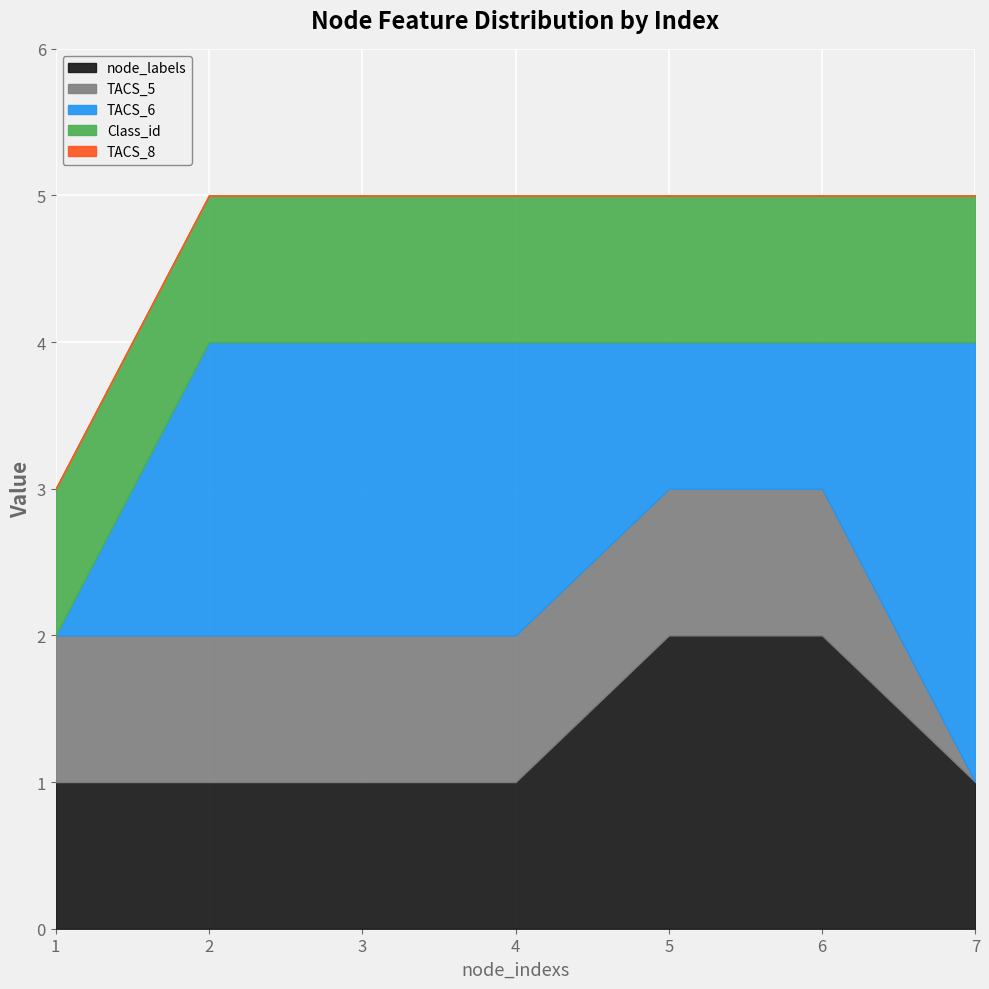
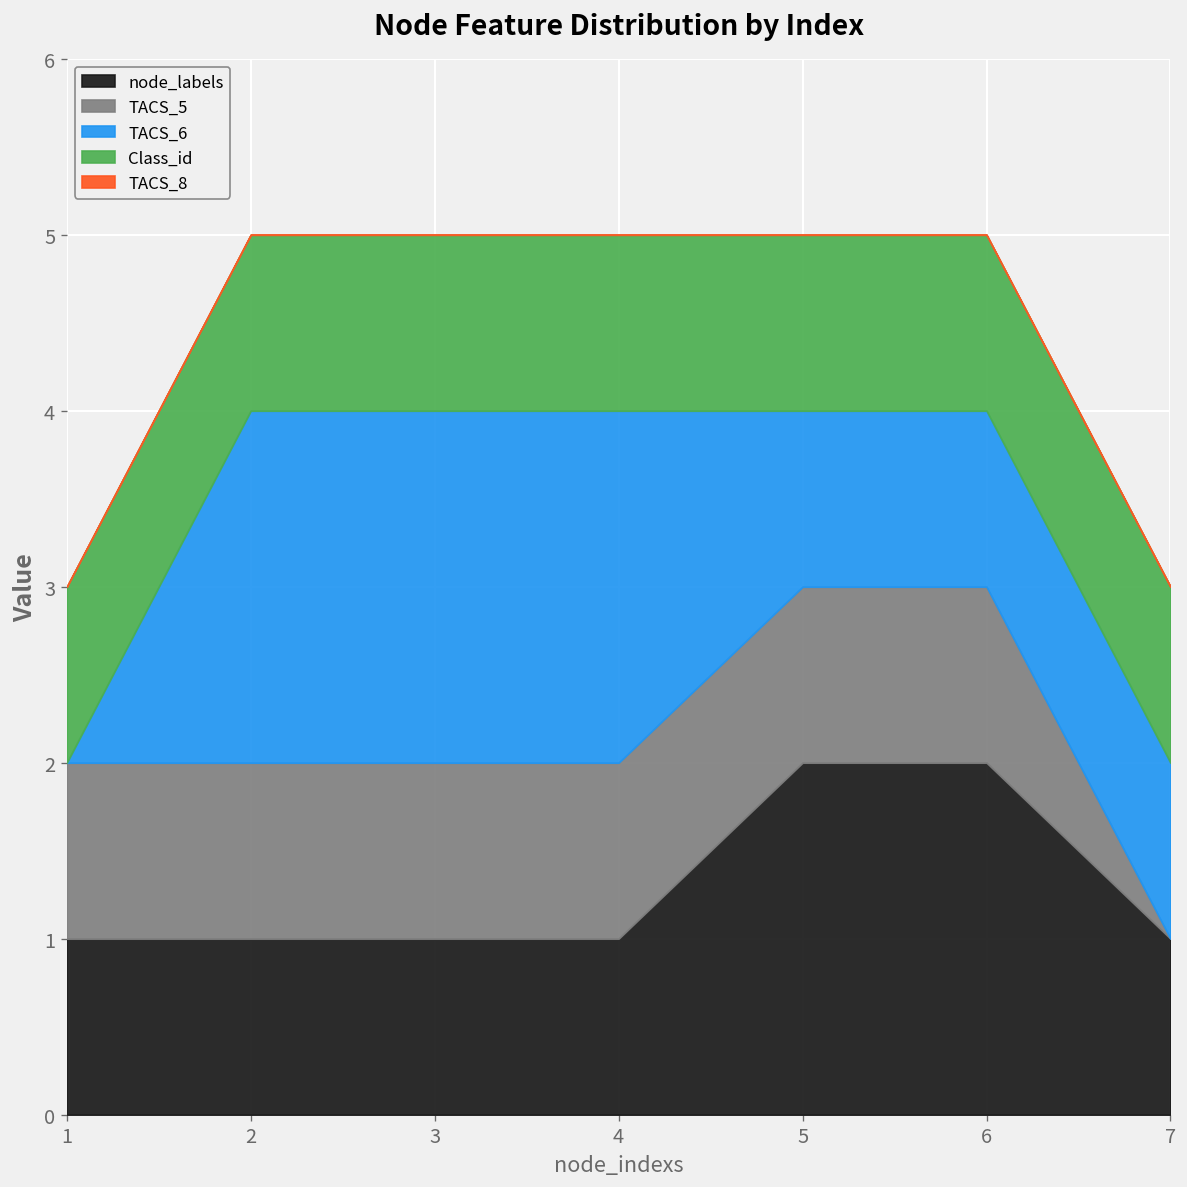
TACS_6, 7: 3 -> 1
